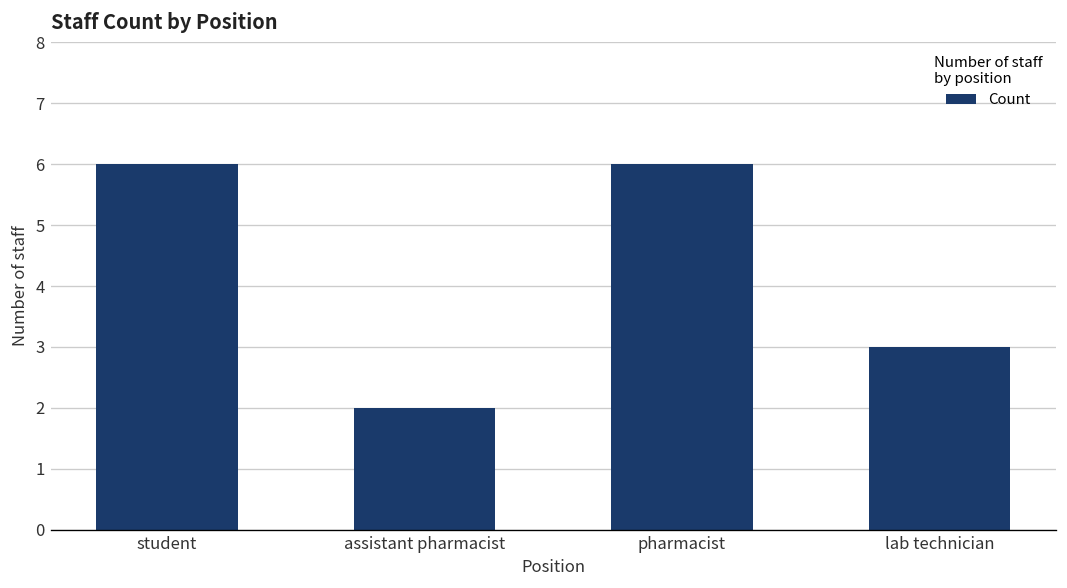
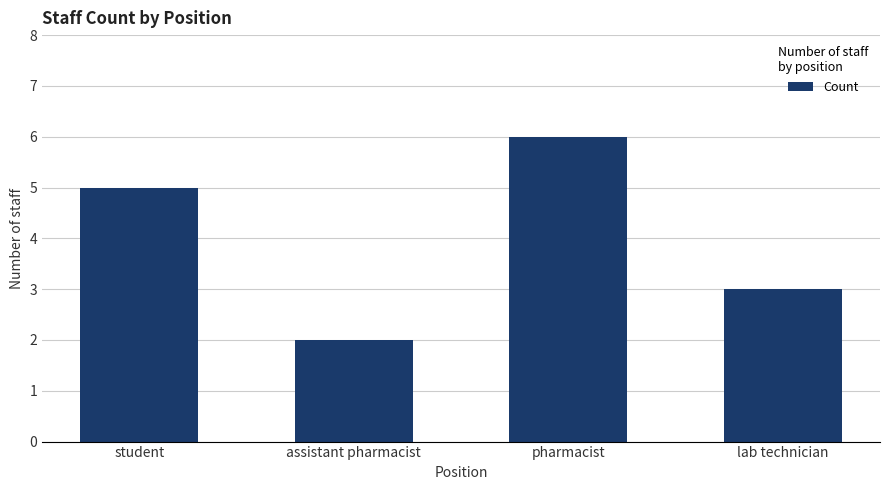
student: 6 -> 5
